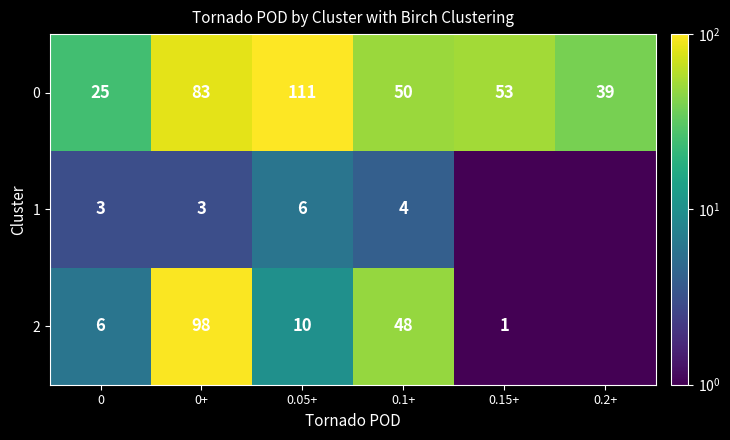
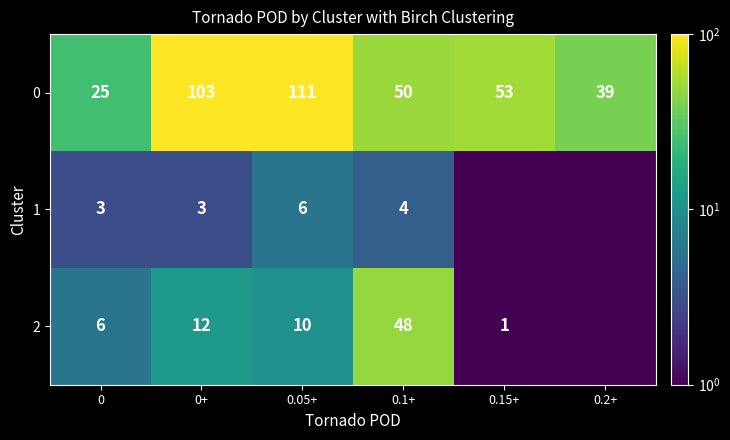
0, 0+: 83 -> 103
2, 0+: 98 -> 12
